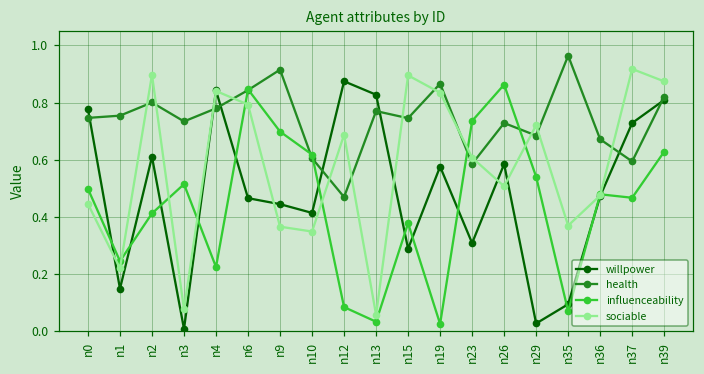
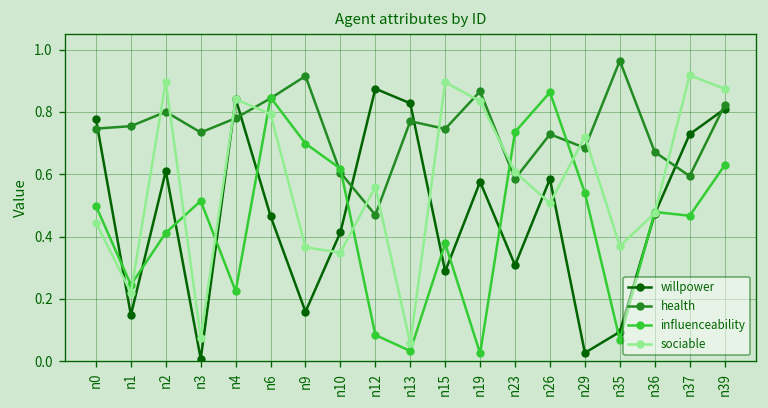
willpower, n9: 0.44 -> 0.16
sociable, n12: 0.69 -> 0.56
